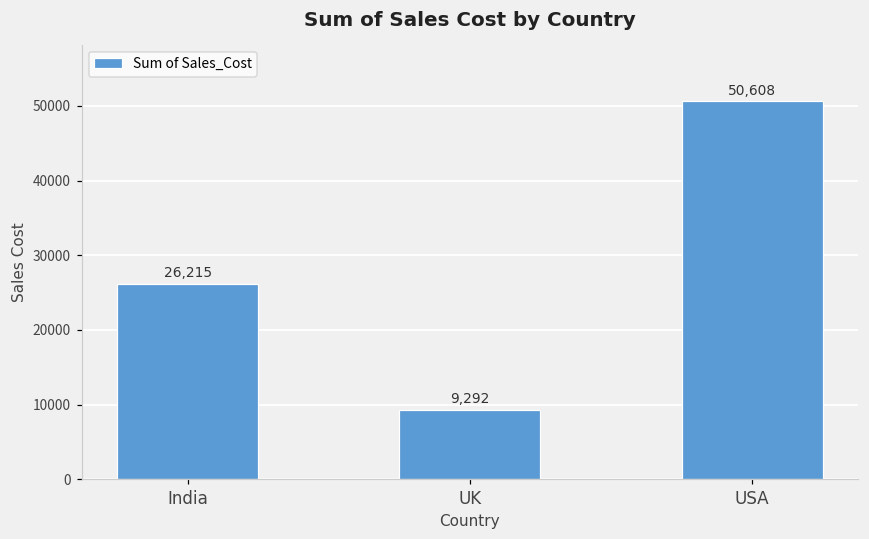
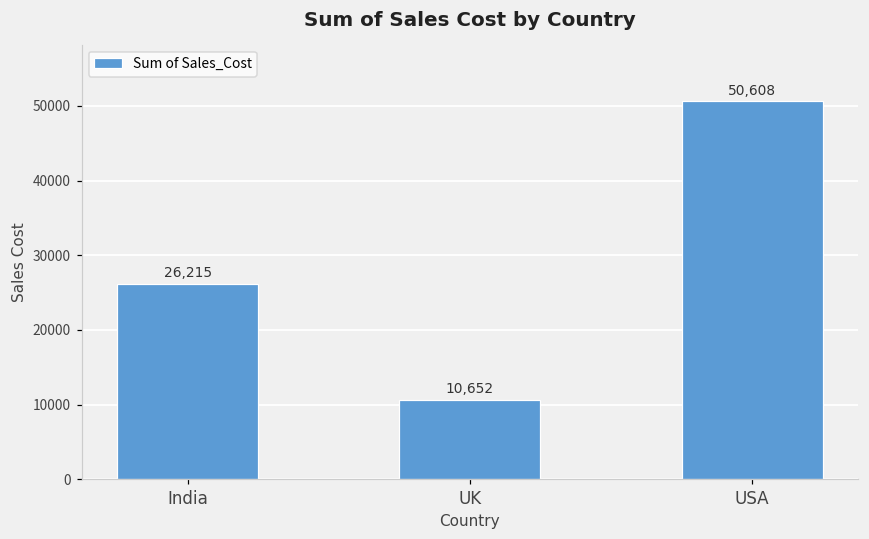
UK: 9,292 -> 10,652
